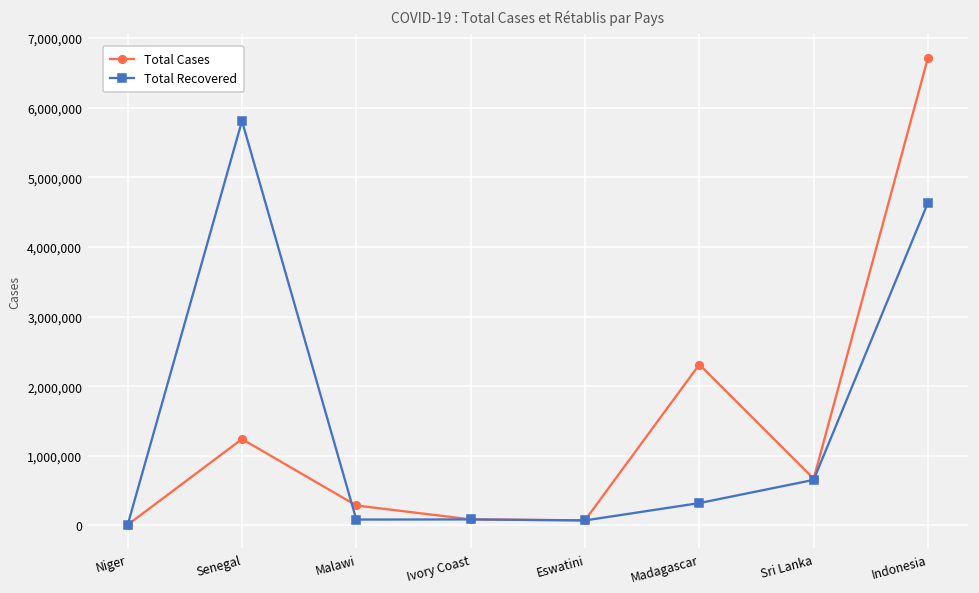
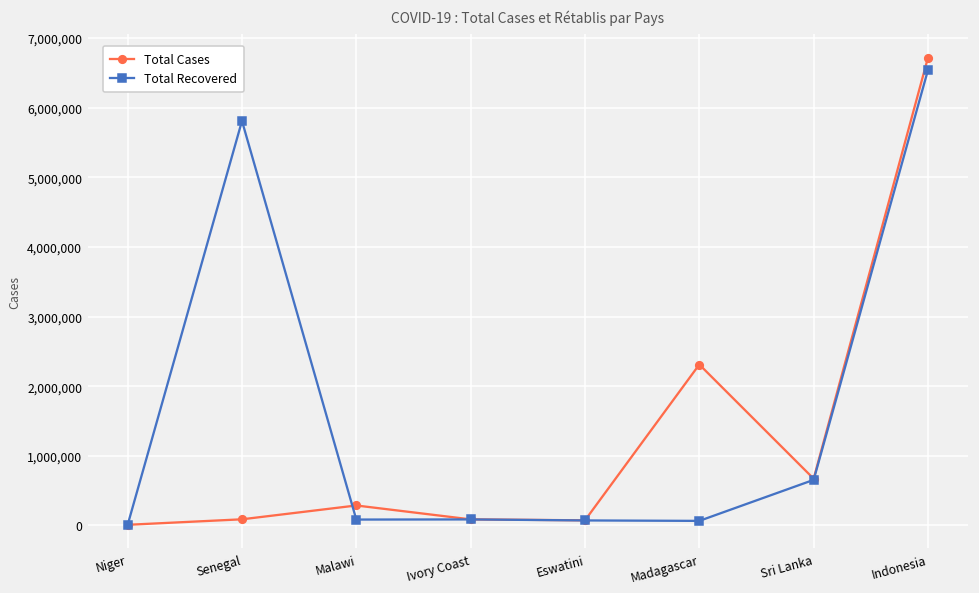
Total Cases, Senegal: 1,200,000 -> 100,000
Total Recovered, Madagascar: 300,000 -> 100,000
Total Recovered, Indonesia: 4,600,000 -> 6,500,000
